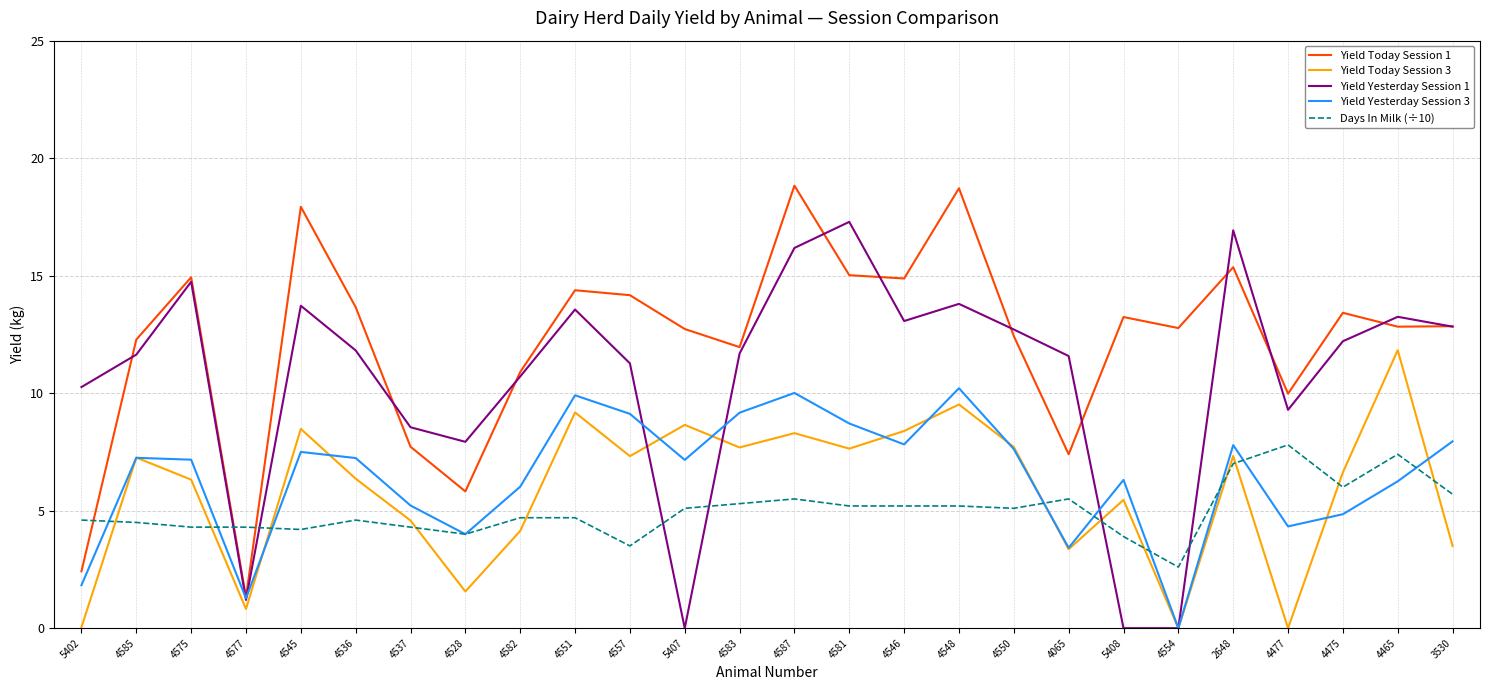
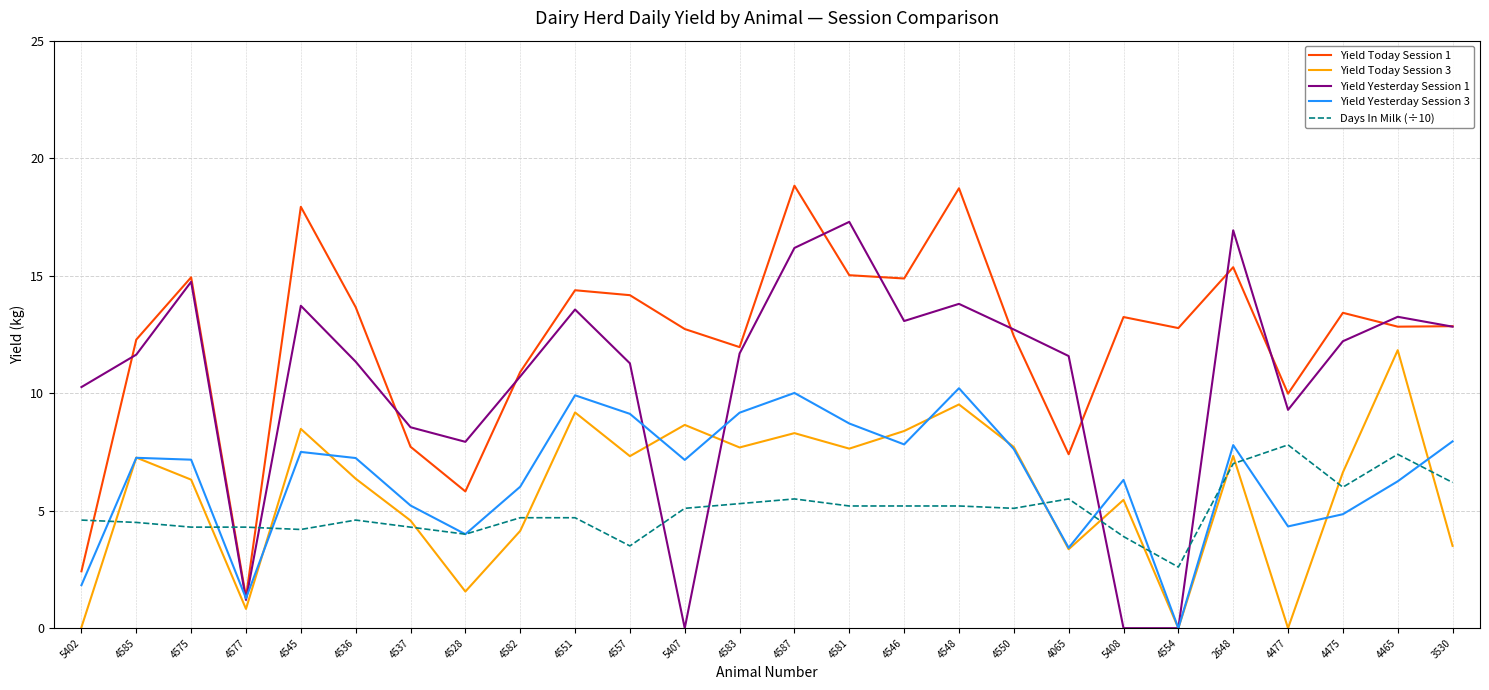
Yield Yesterday Session 1, 4536: 11.8 -> 11.3
Days In Milk (÷10), 3530: 5.7 -> 6.2
